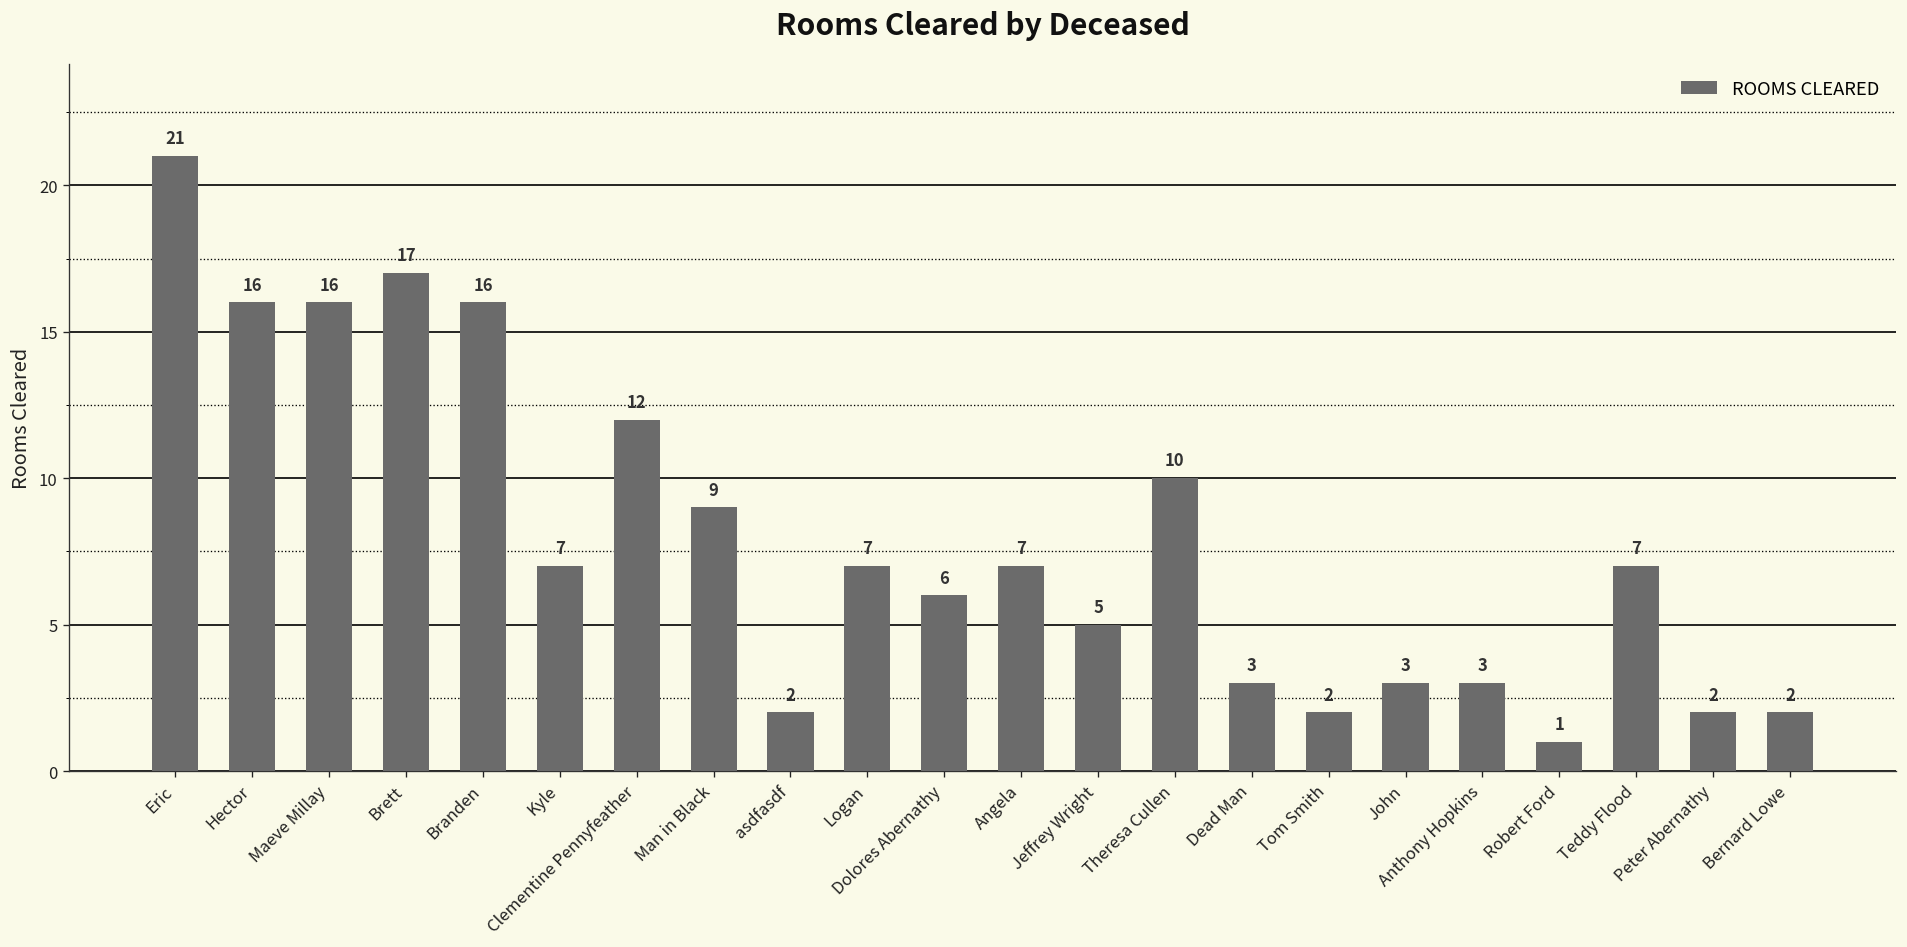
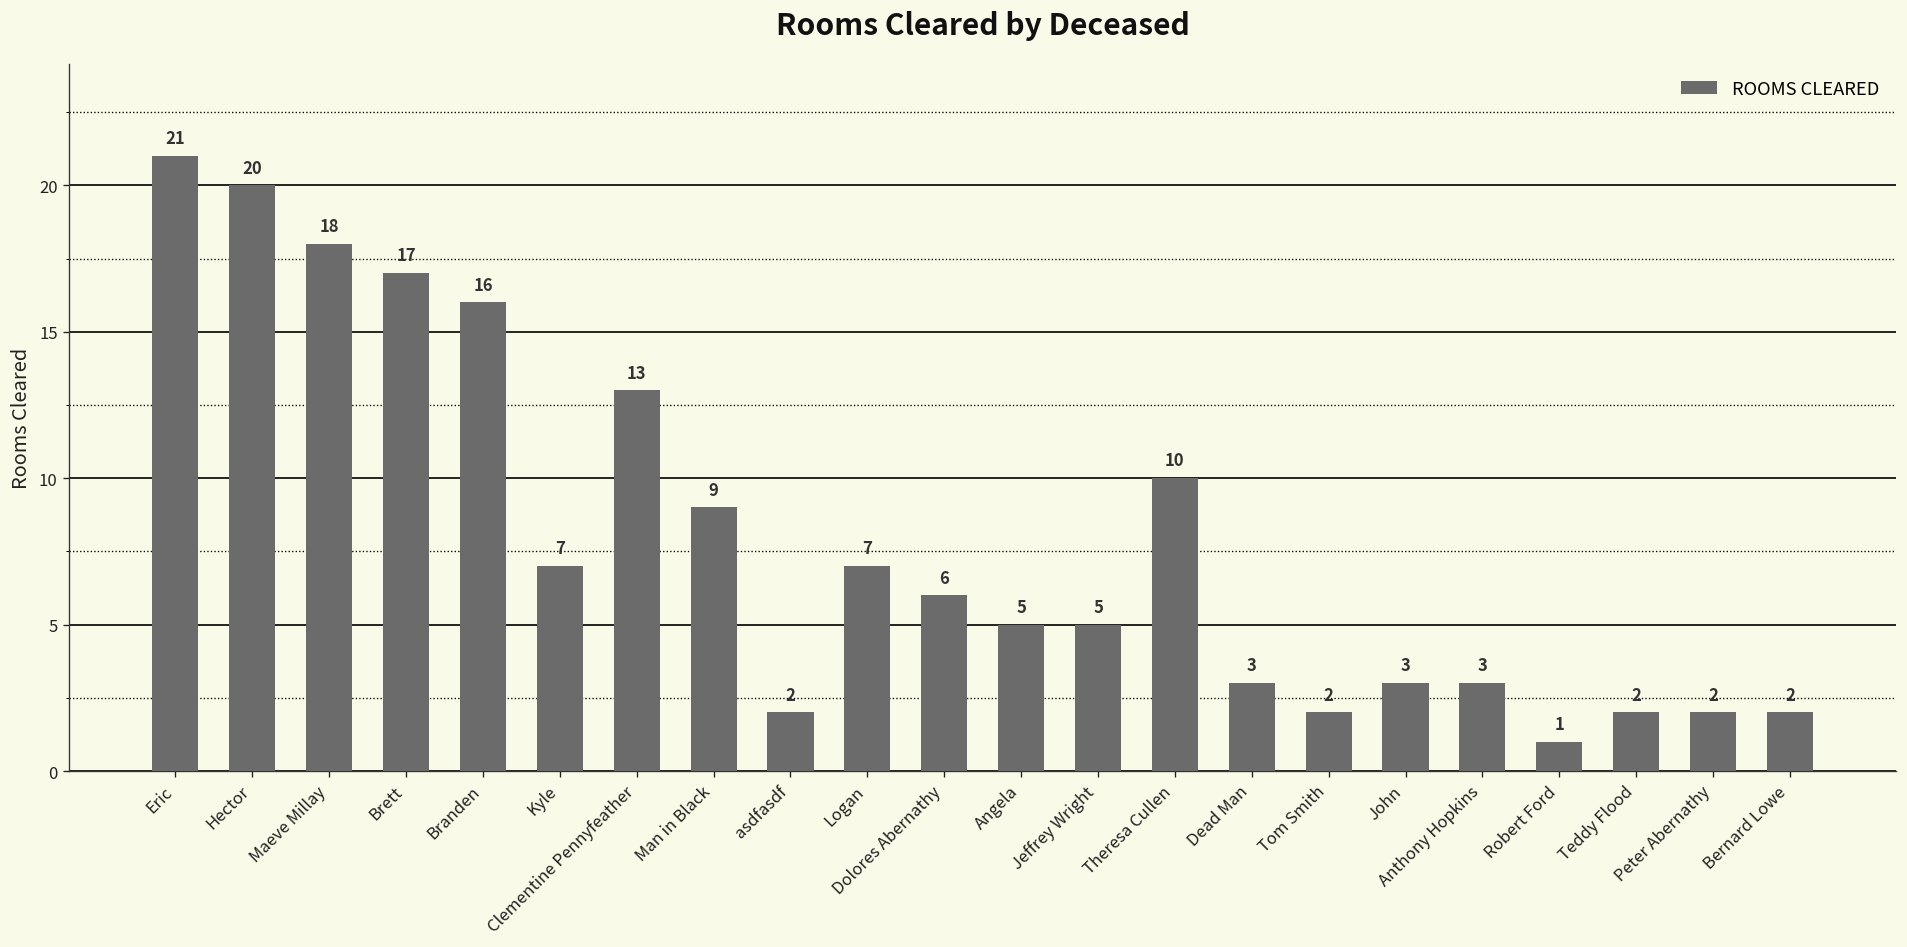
Hector: 16 -> 20
Maeve Millay: 16 -> 18
Clementine Pennyfeather: 12 -> 13
Angela: 7 -> 5
Teddy Flood: 7 -> 2
